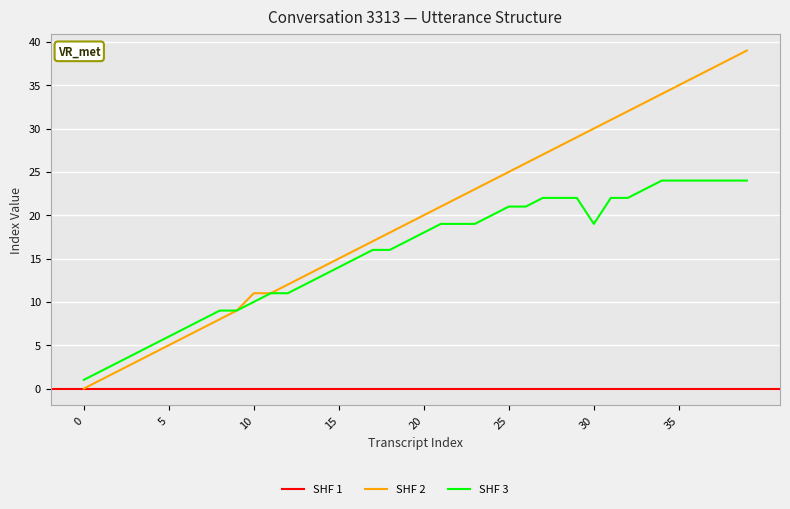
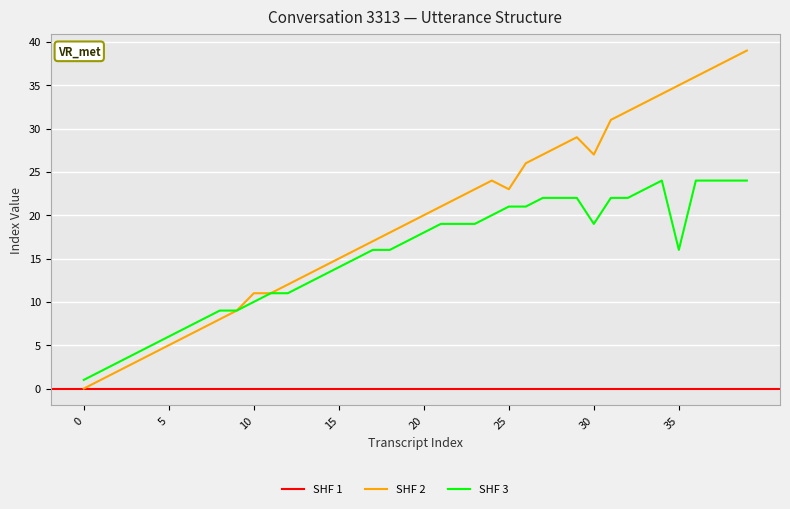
SHF 2, 25: 25 -> 23
SHF 2, 30: 30 -> 27
SHF 3, 35: 24 -> 16
